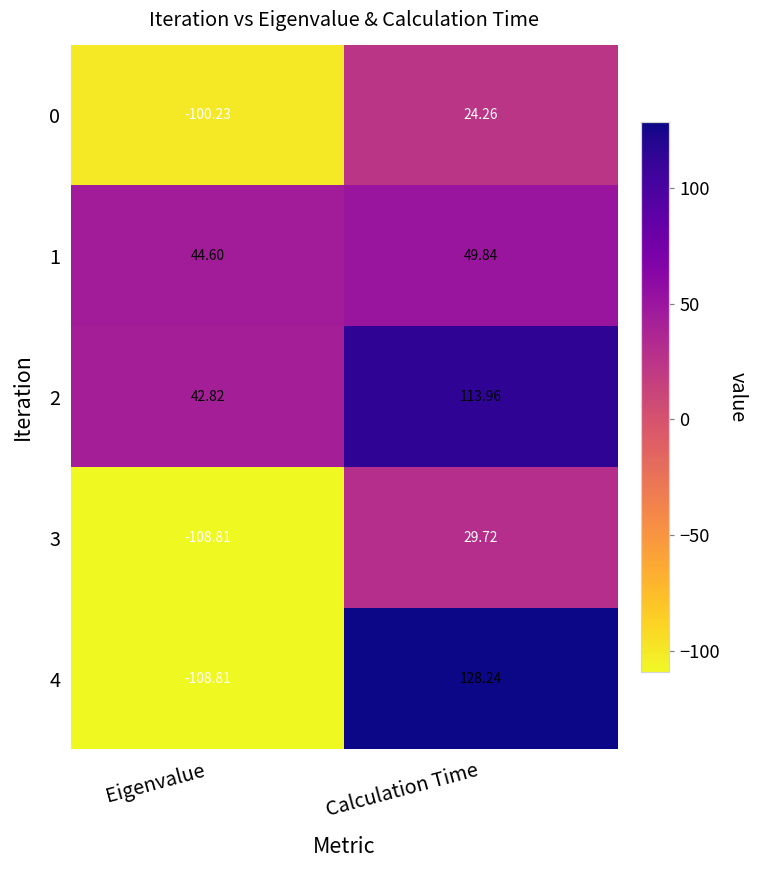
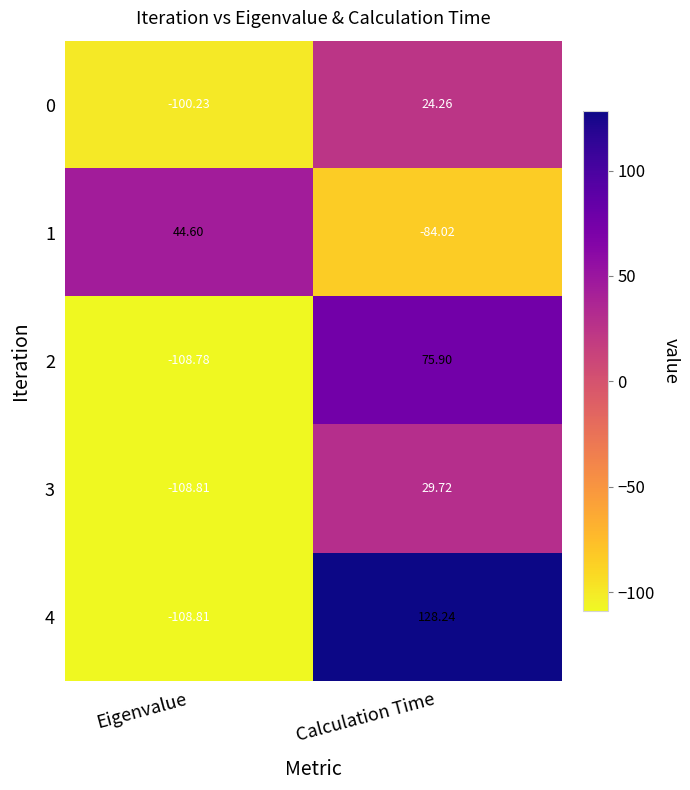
1, Calculation Time: 49.84 -> -84.02
2, Eigenvalue: 42.82 -> -108.78
2, Calculation Time: 113.96 -> 75.90
